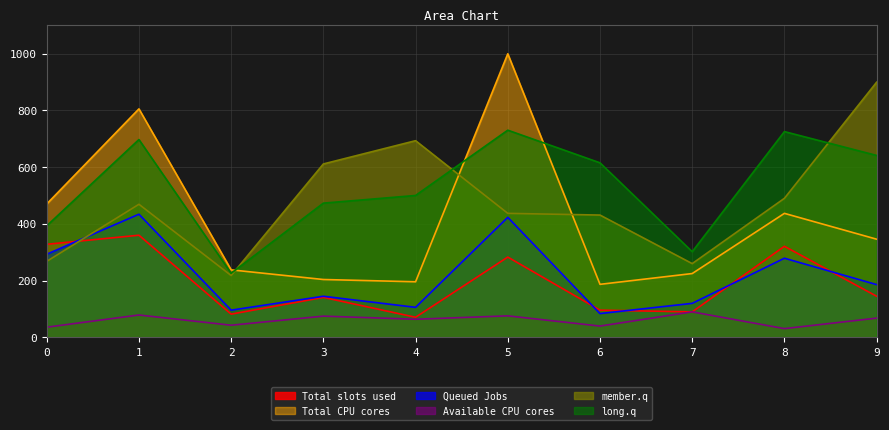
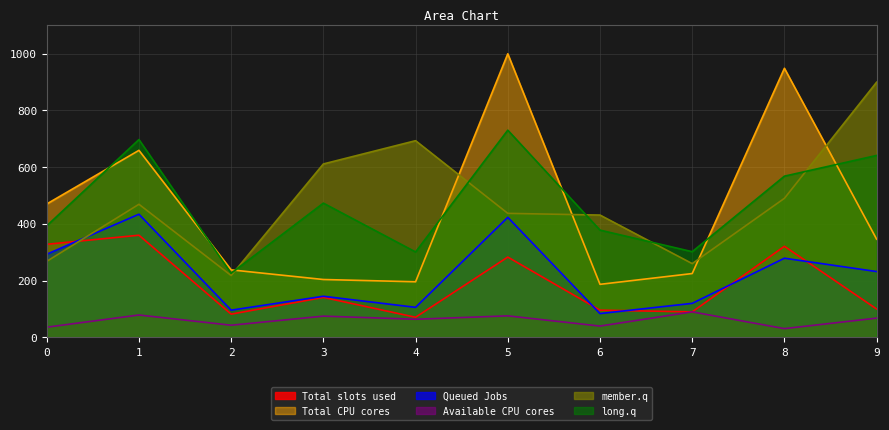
Total CPU cores, 1: 810 -> 660
long.q, 4: 500 -> 300
long.q, 6: 620 -> 380
Total CPU cores, 8: 440 -> 950
long.q, 8: 730 -> 570
Total slots used, 9: 150 -> 100
Queued Jobs, 9: 190 -> 230
